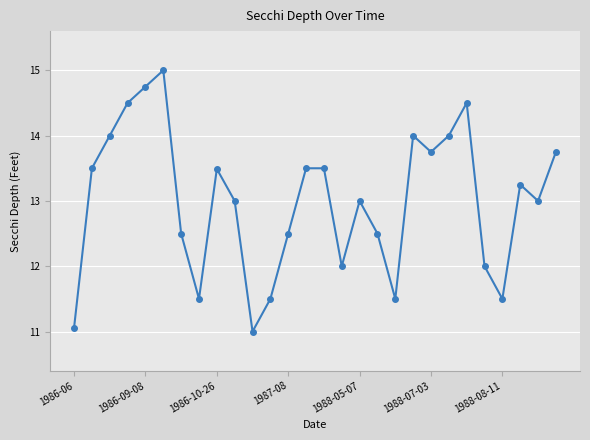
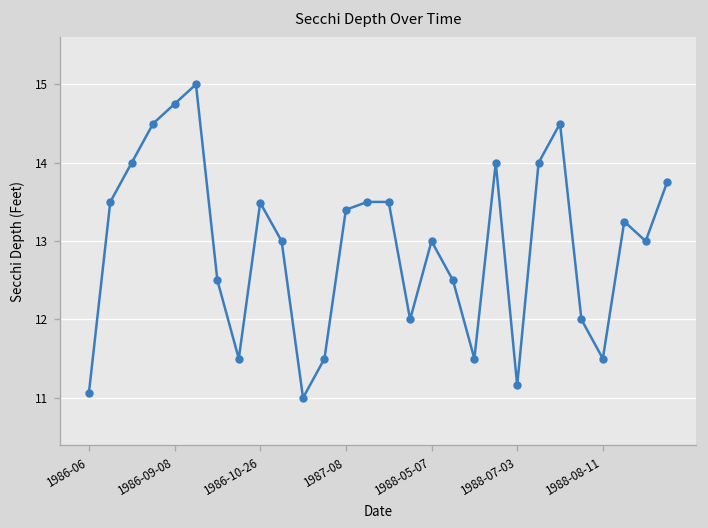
1987-08: 12.5 -> 13.4
1988-07-03: 13.8 -> 11.2
